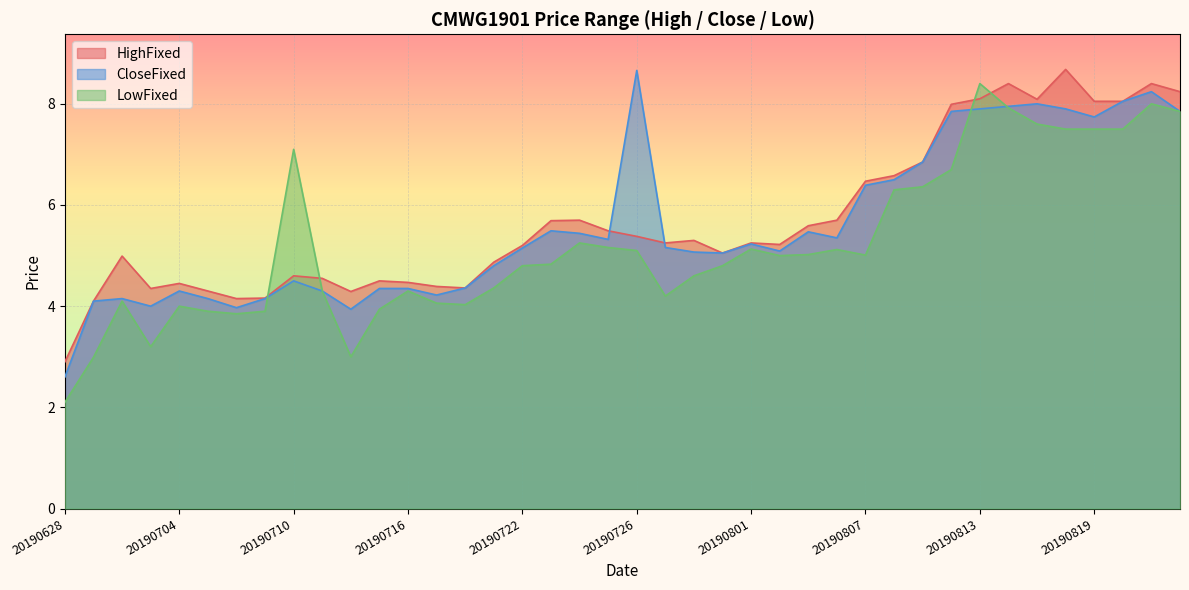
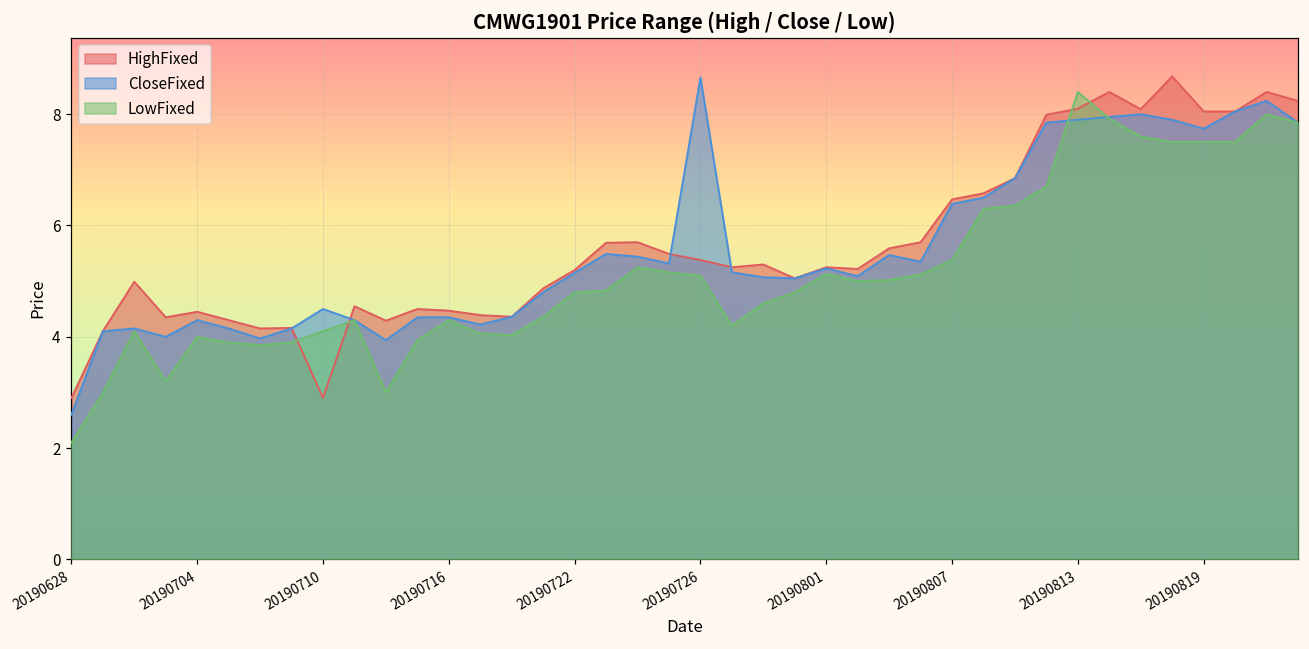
HighFixed, 20190710: 4.6 -> 2.9
LowFixed, 20190710: 7.1 -> 4.1
LowFixed, 20190807: 5.0 -> 5.4
